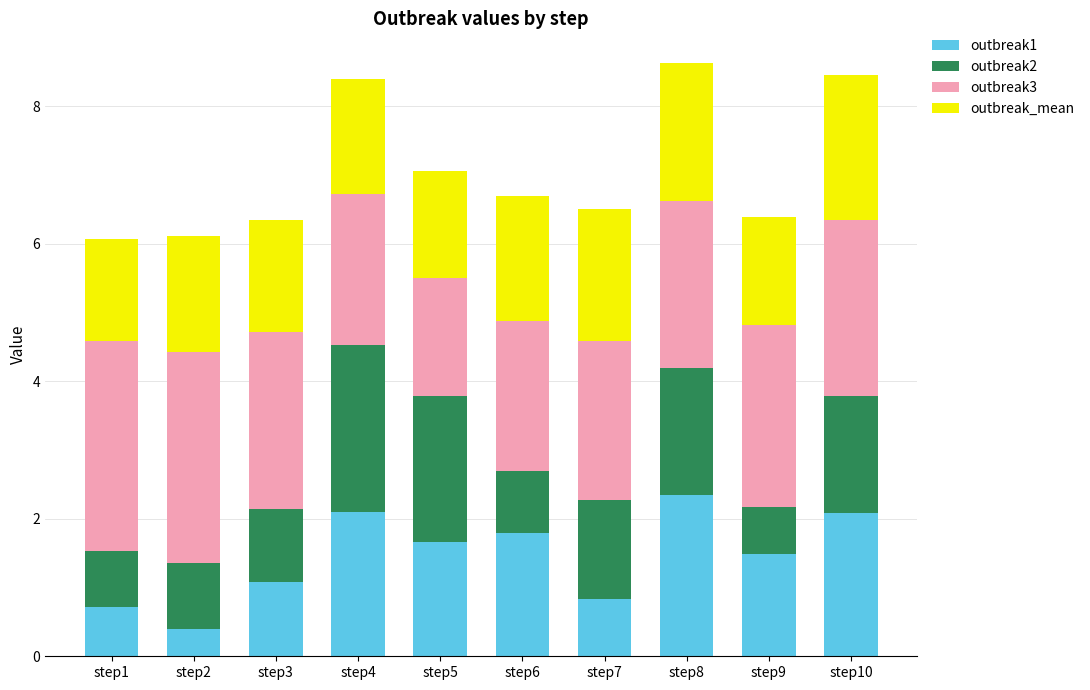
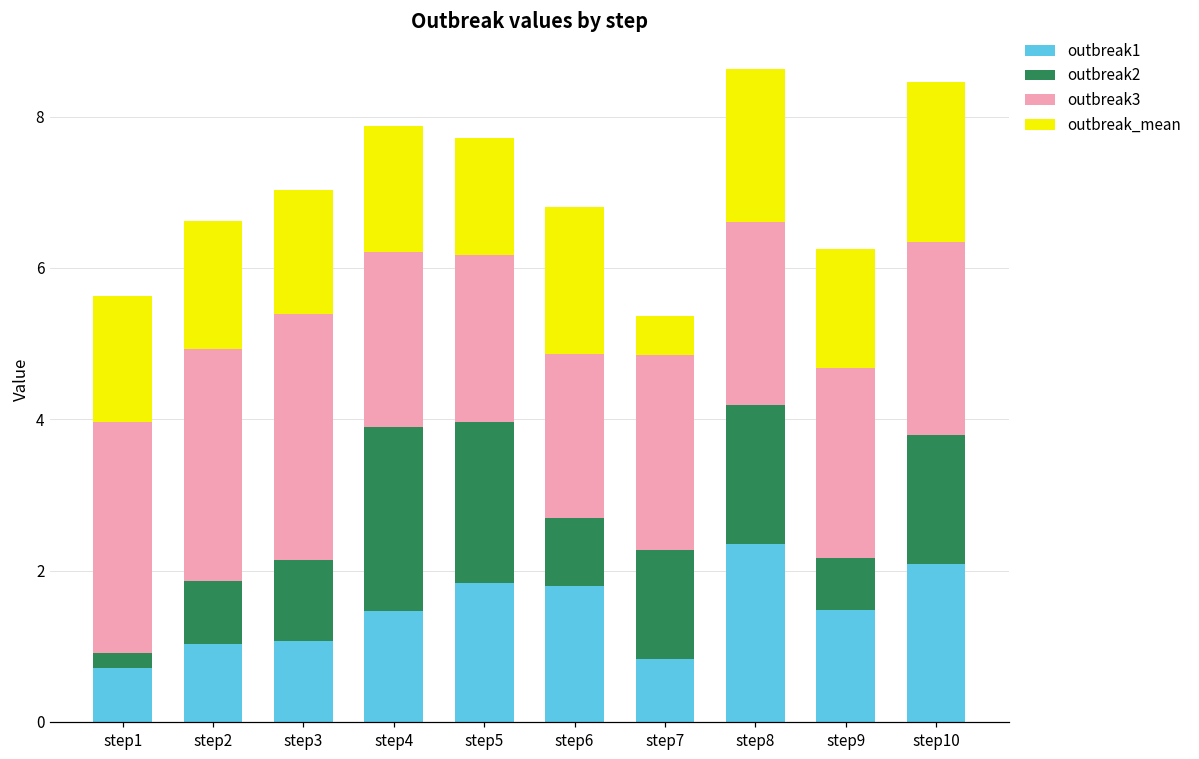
outbreak2, step1: 0.8 -> 0.2
outbreak_mean, step1: 1.5 -> 1.7
outbreak1, step2: 0.4 -> 1.0
outbreak2, step2: 1.0 -> 0.8
outbreak3, step3: 2.6 -> 3.2
outbreak1, step4: 2.1 -> 1.5
outbreak3, step4: 2.2 -> 2.3
outbreak1, step5: 1.7 -> 1.8
outbreak3, step5: 1.7 -> 2.2
outbreak_mean, step6: 1.8 -> 1.9
outbreak3, step7: 2.3 -> 2.6
outbreak_mean, step7: 1.9 -> 0.5
outbreak3, step9: 2.6 -> 2.5
